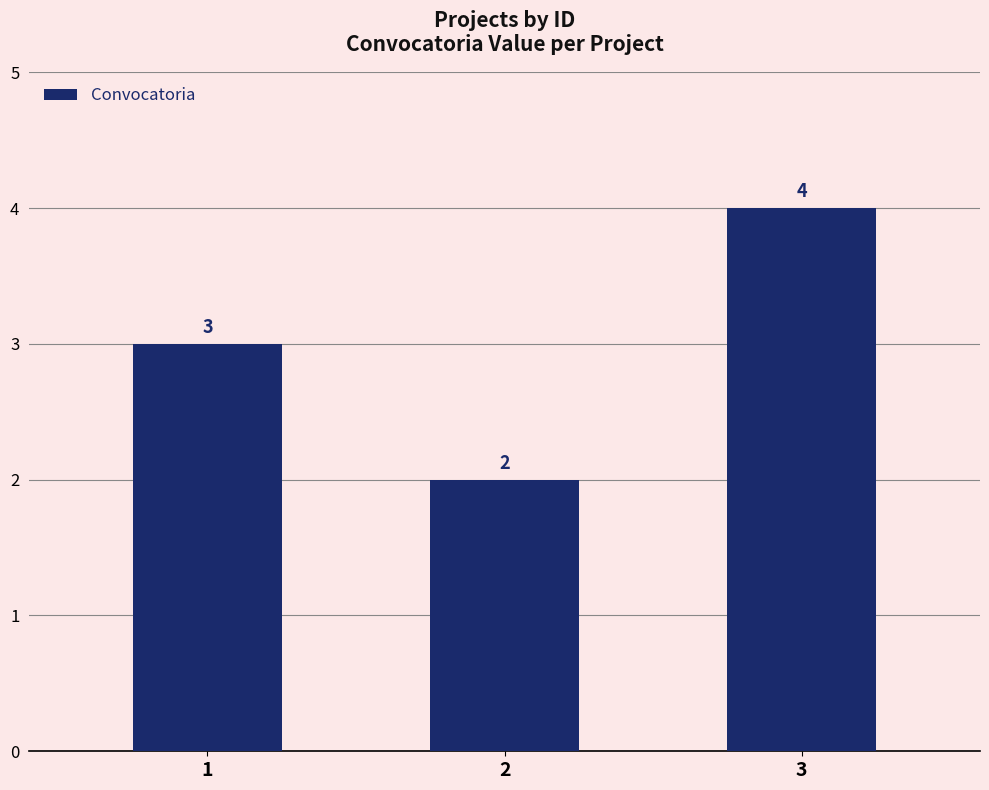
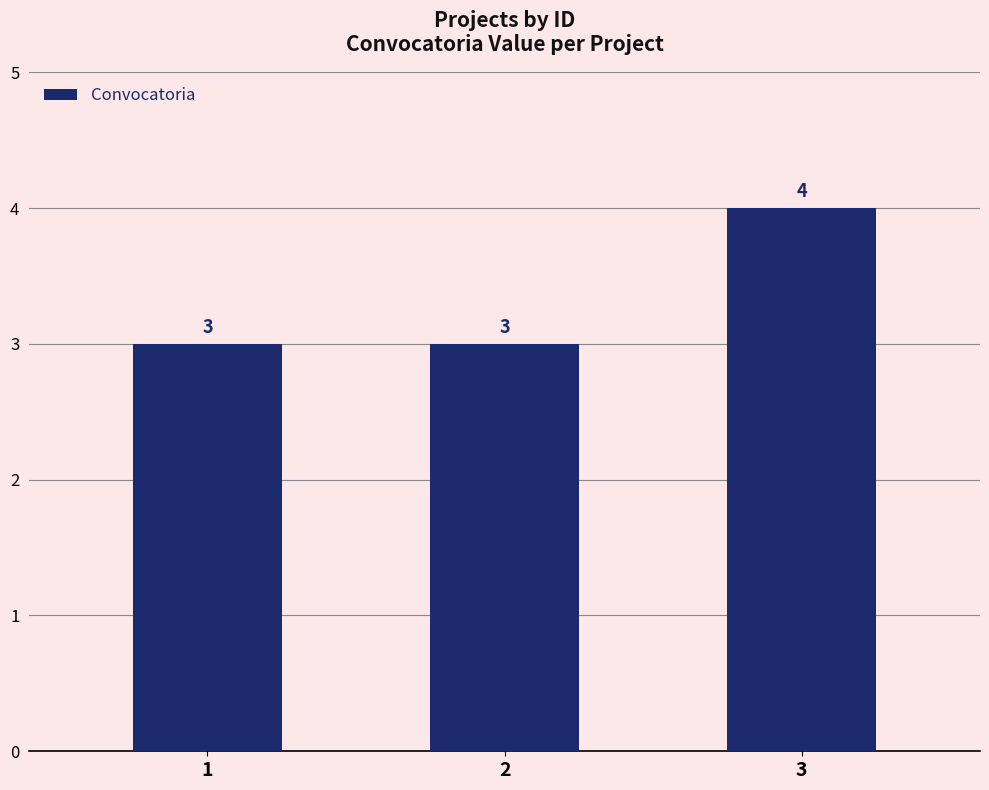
2: 2 -> 3
